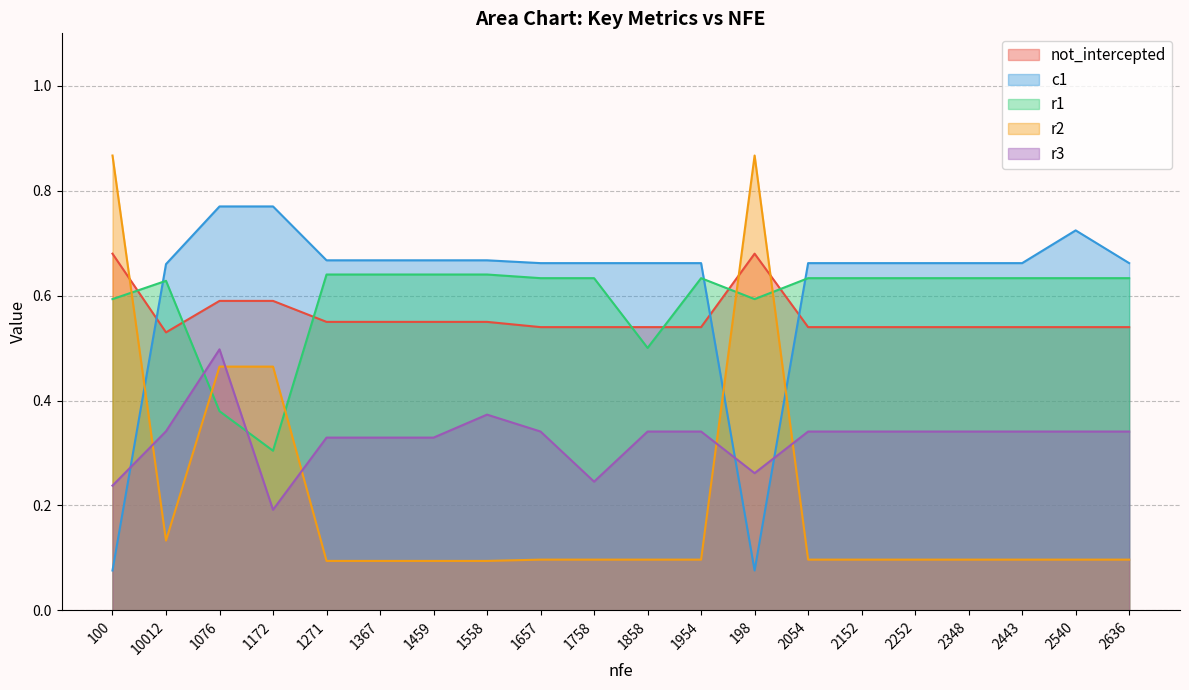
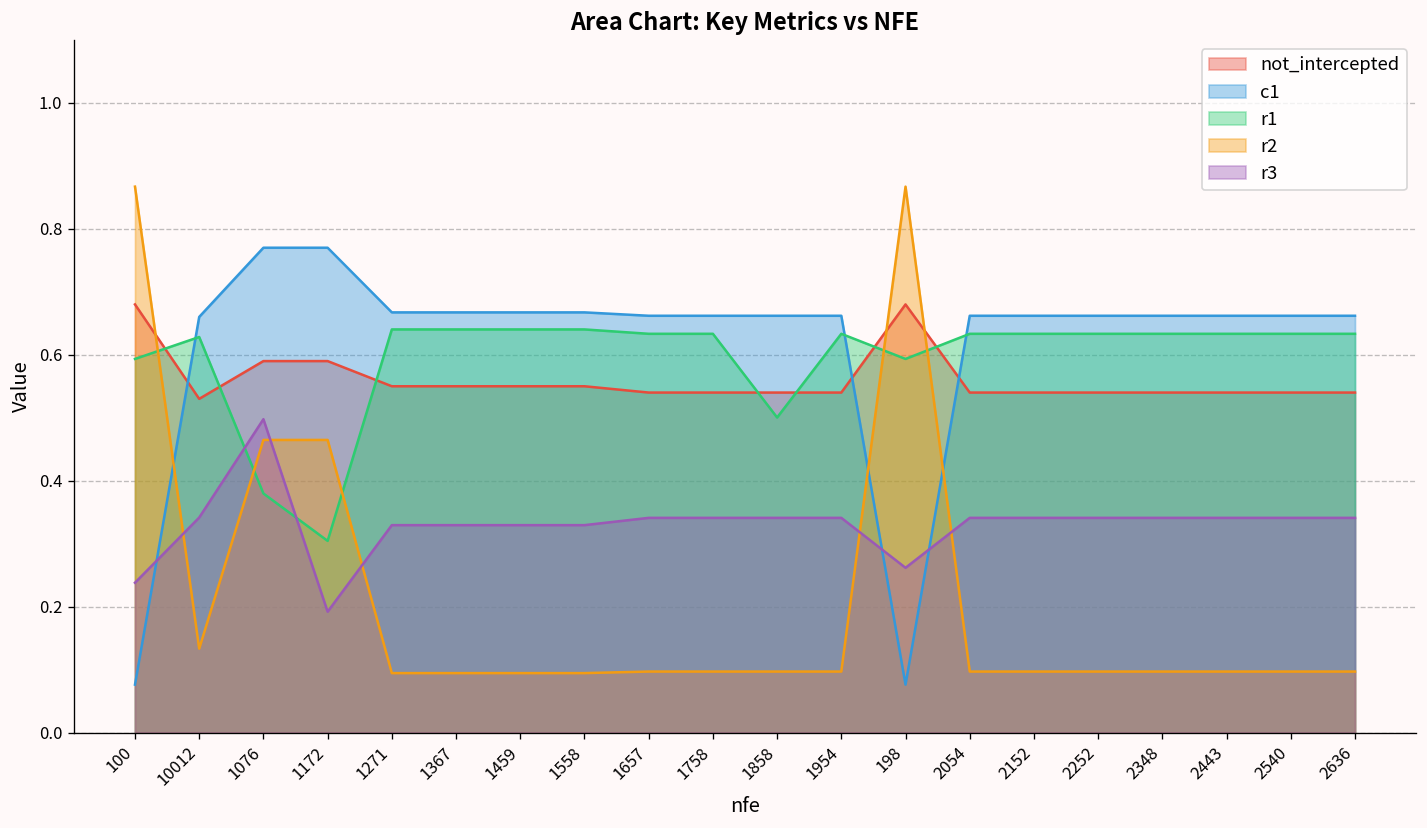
r3, 1558: 0.37 -> 0.33
r3, 1758: 0.25 -> 0.34
c1, 2540: 0.72 -> 0.66
